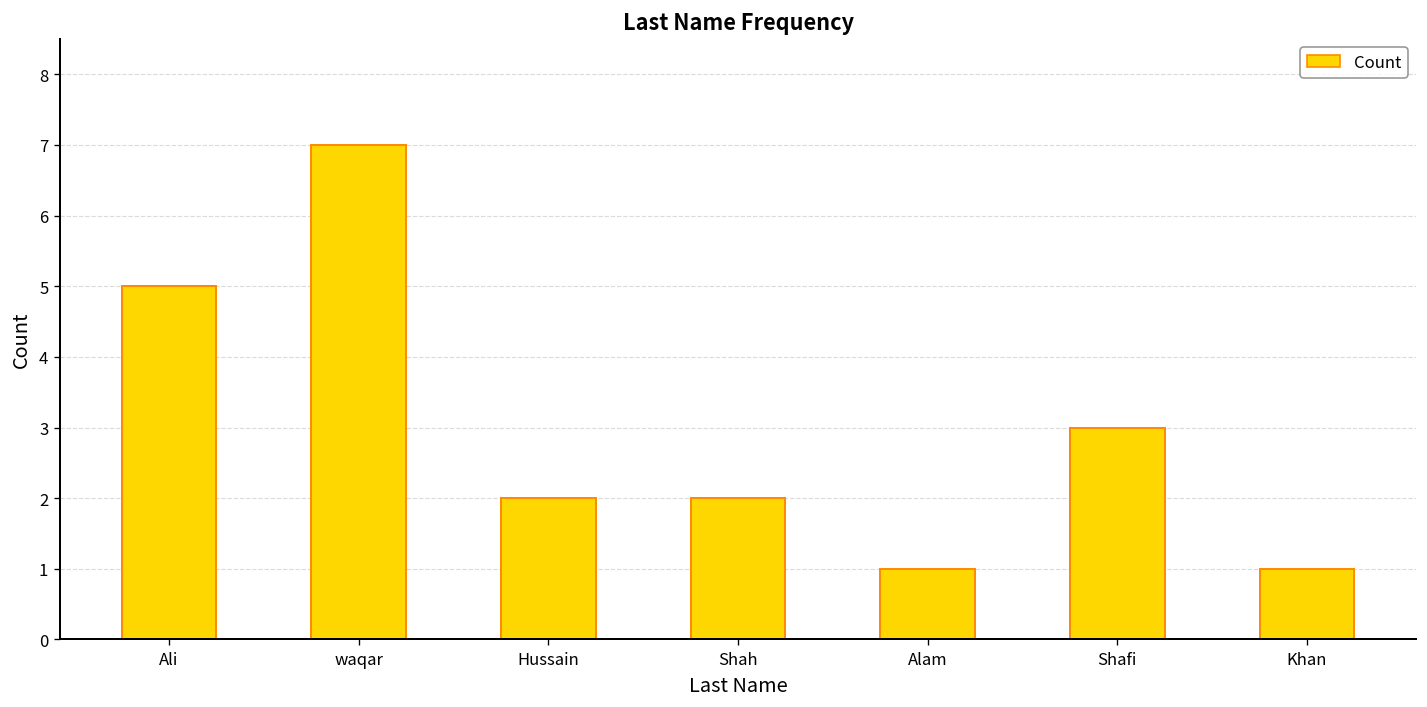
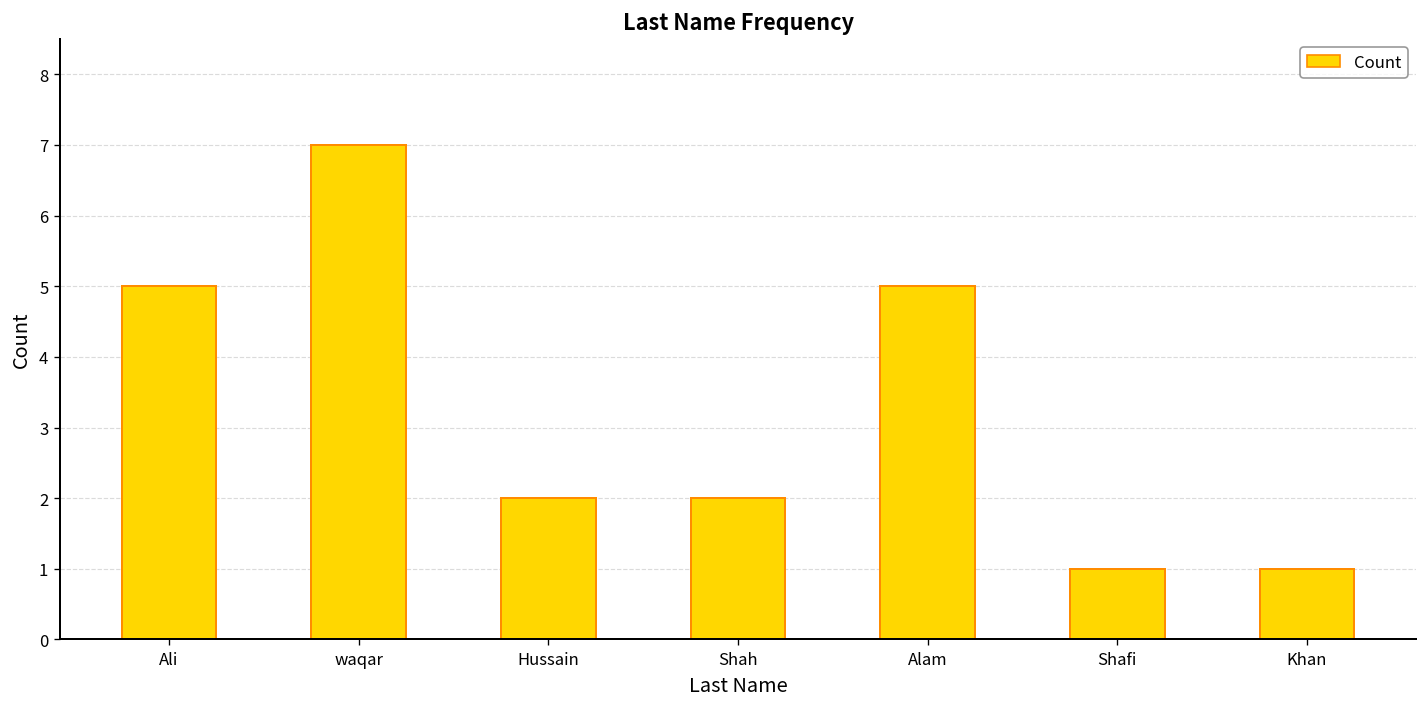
Alam: 1 -> 5
Shafi: 3 -> 1
